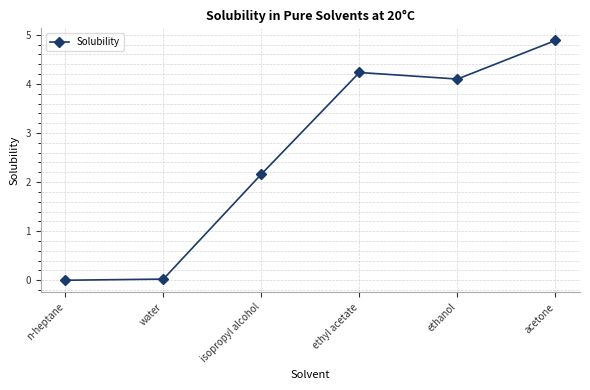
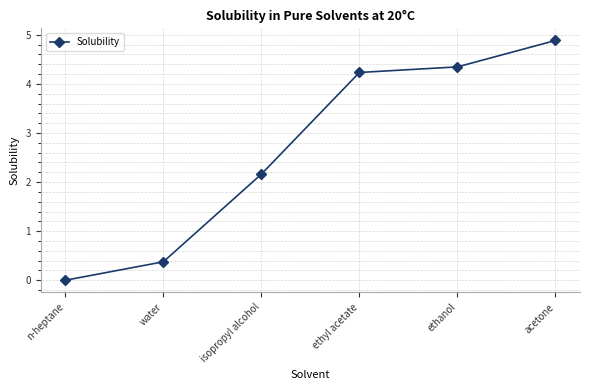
water: 0.0 -> 0.4
ethanol: 4.1 -> 4.3
